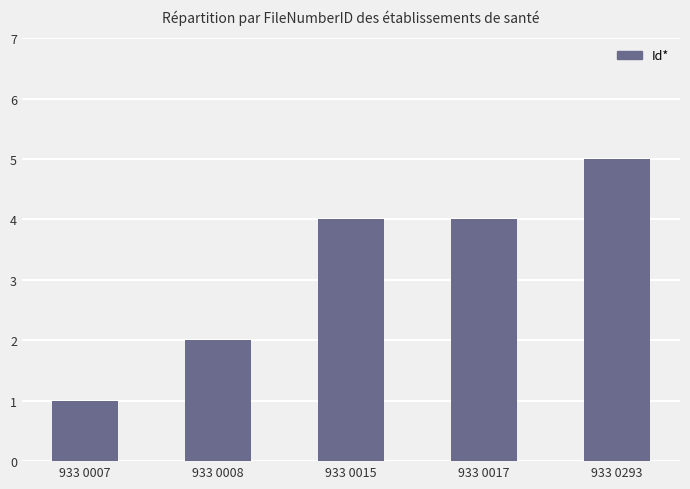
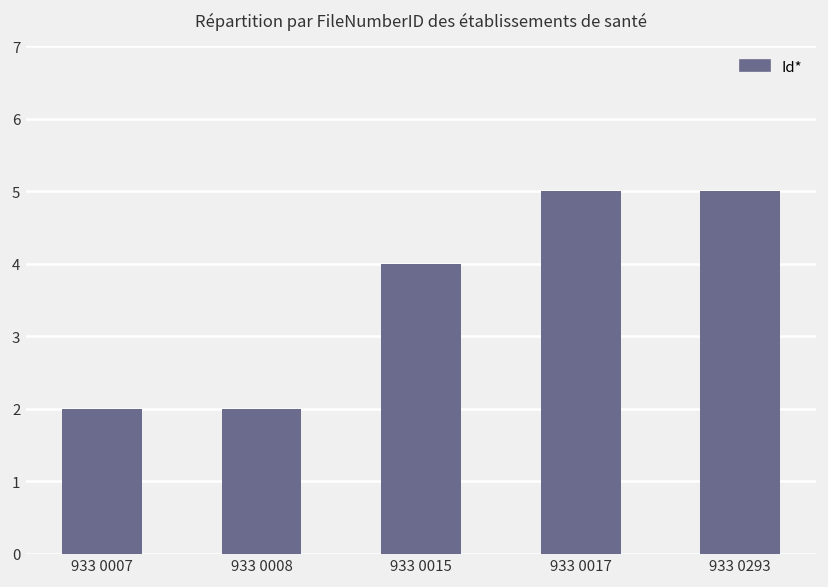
933 0007: 1 -> 2
933 0017: 4 -> 5
